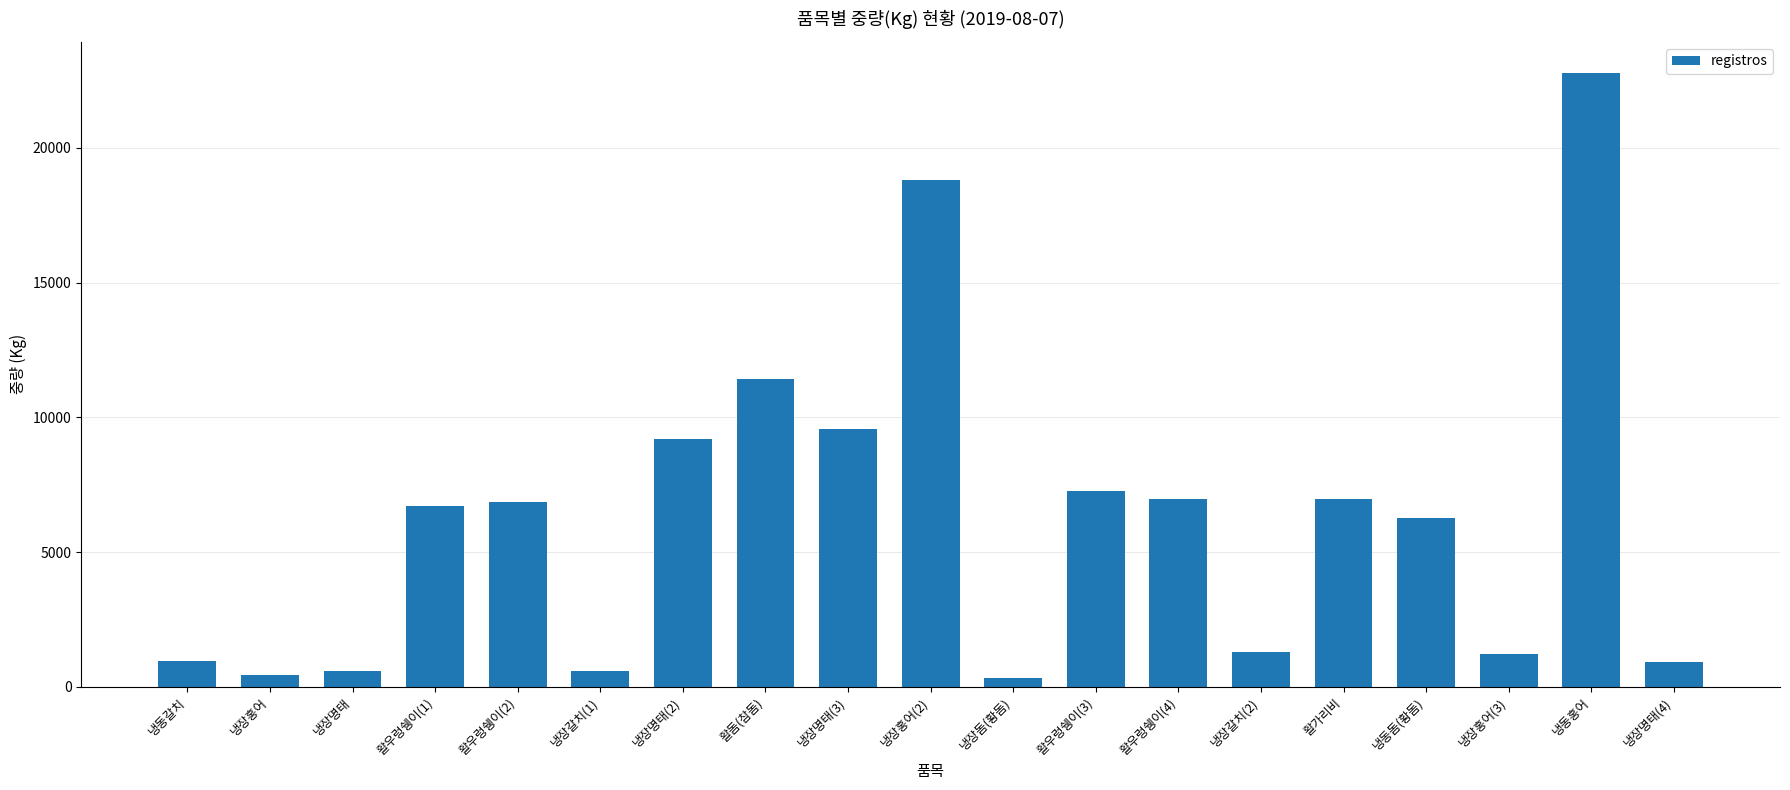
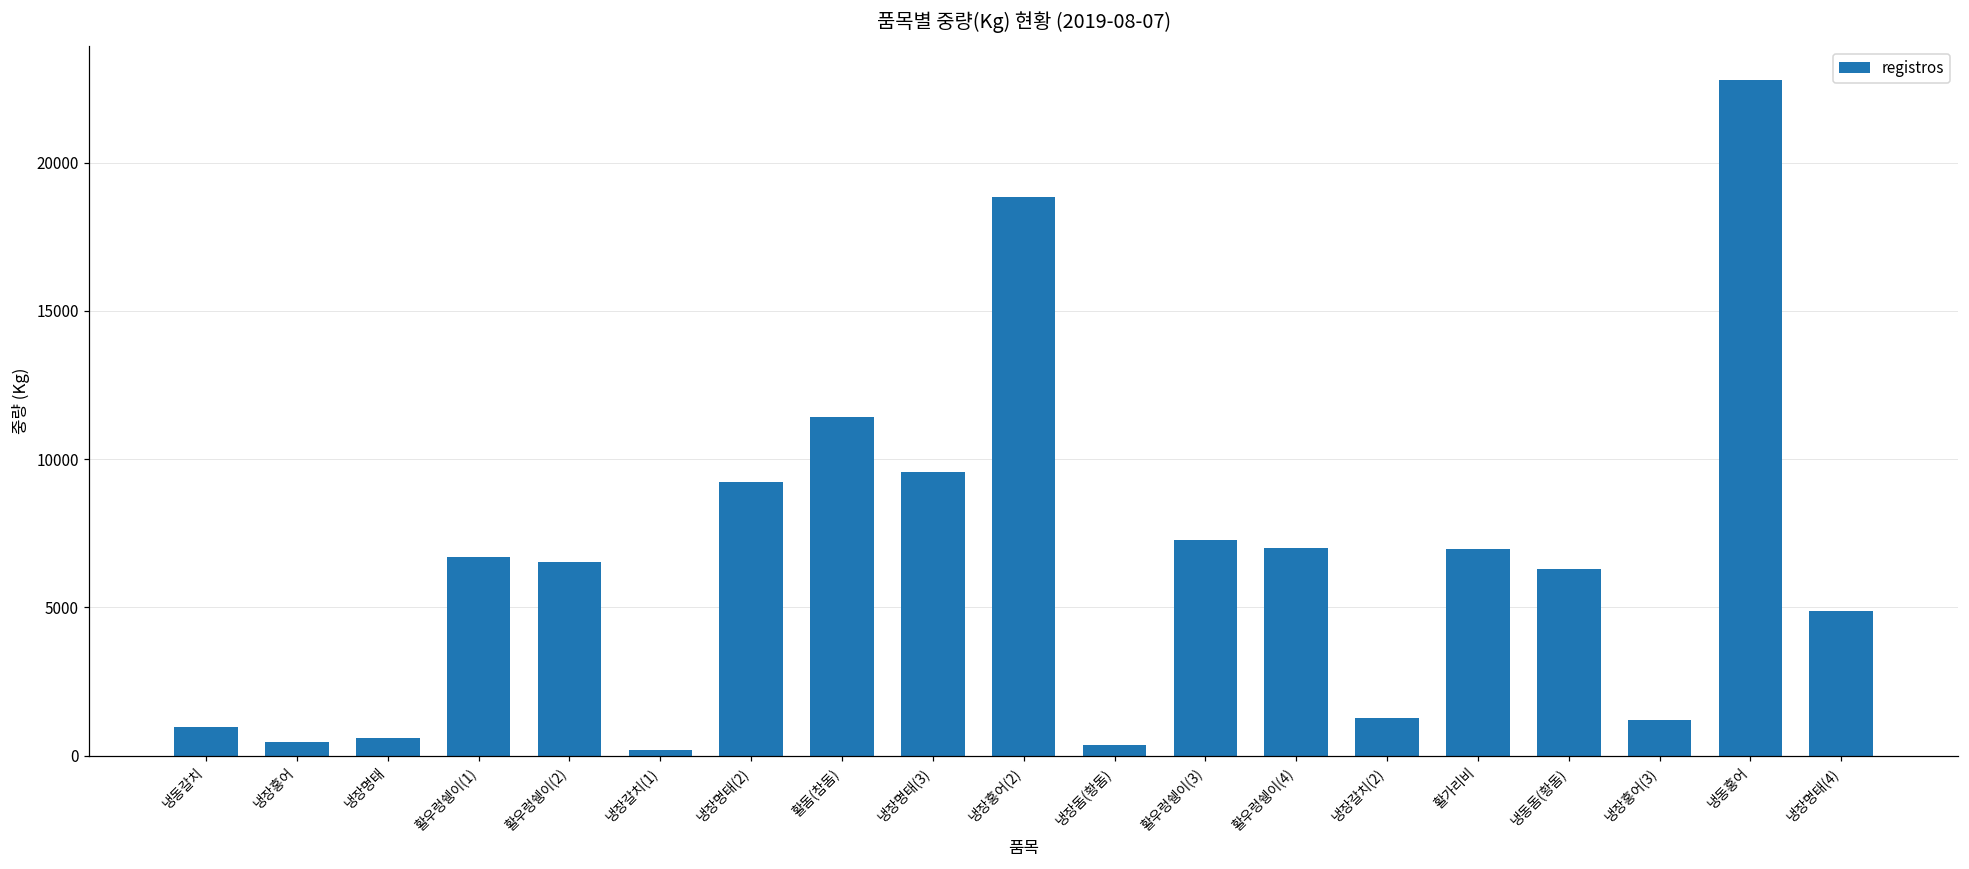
활우렁쉥이(2): 6900 -> 6500
냉장갈치(1): 600 -> 200
냉장명태(4): 900 -> 4900
